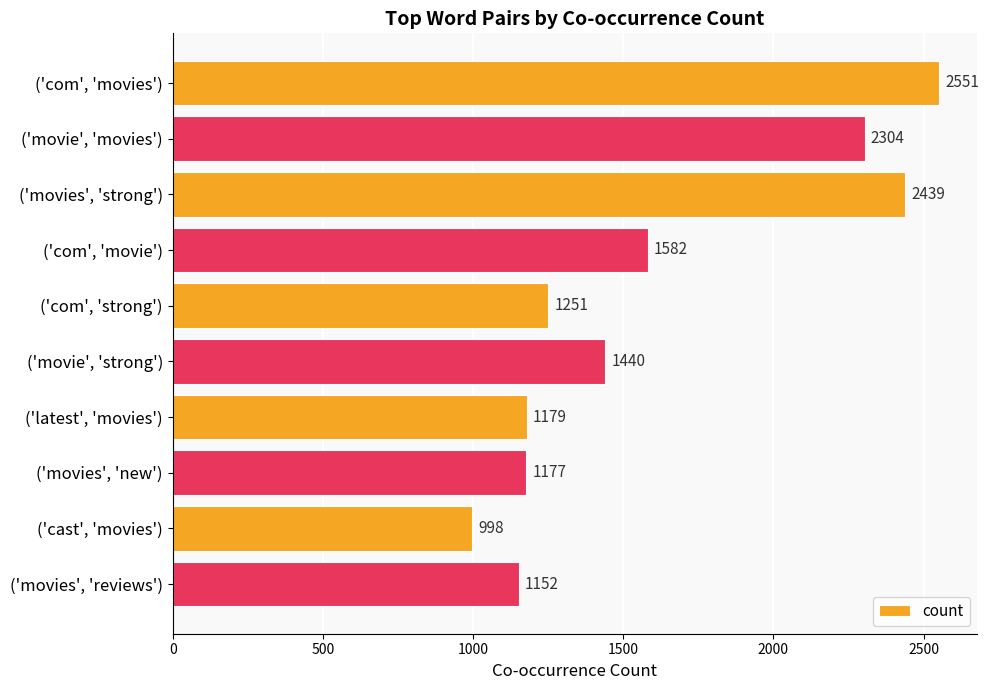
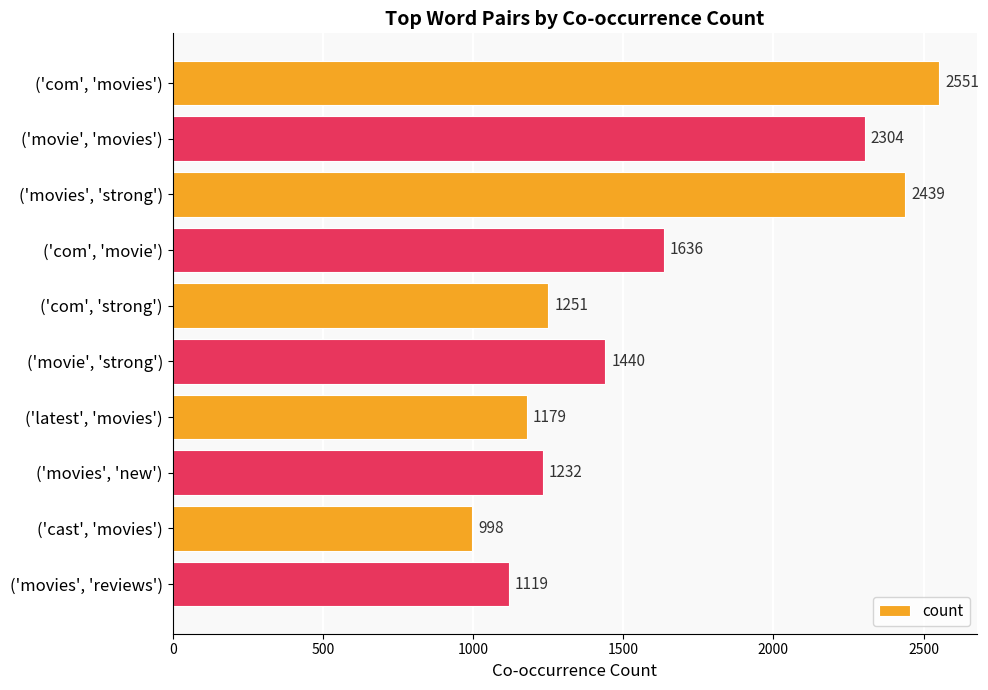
('com', 'movie'): 1582 -> 1636
('movies', 'new'): 1177 -> 1232
('movies', 'reviews'): 1152 -> 1119
